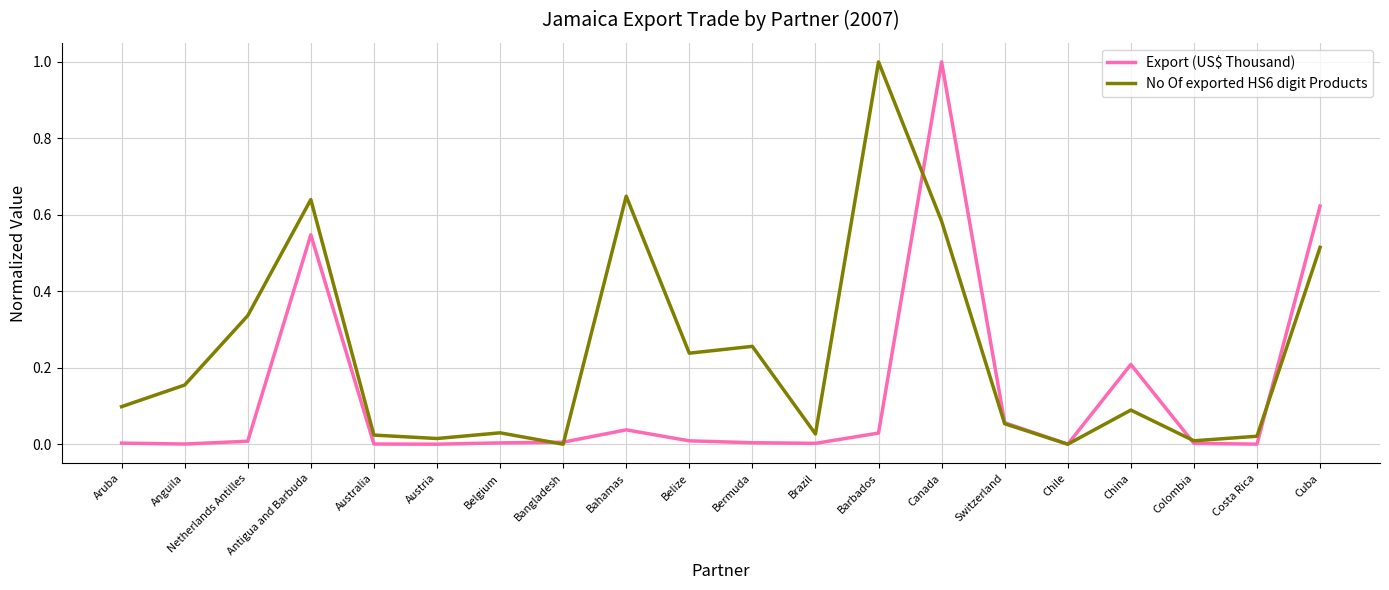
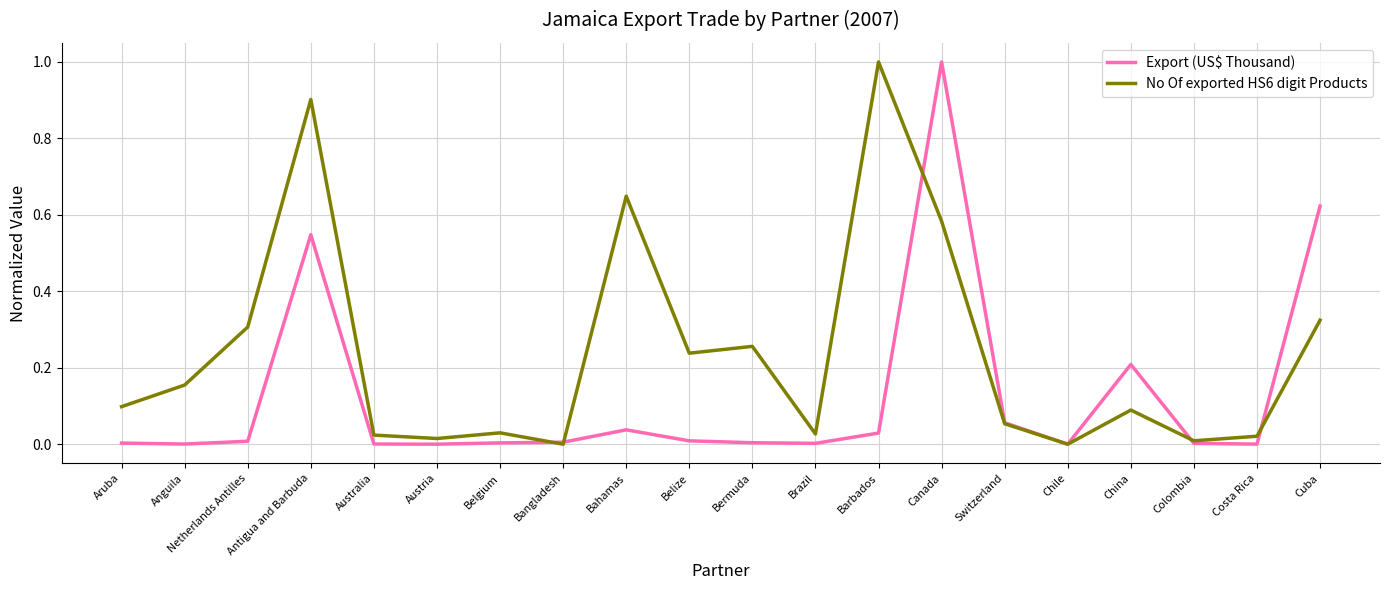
No Of exported HS6 digit Products, Netherlands Antilles: 0.34 -> 0.31
No Of exported HS6 digit Products, Antigua and Barbuda: 0.64 -> 0.90
No Of exported HS6 digit Products, Cuba: 0.51 -> 0.32
